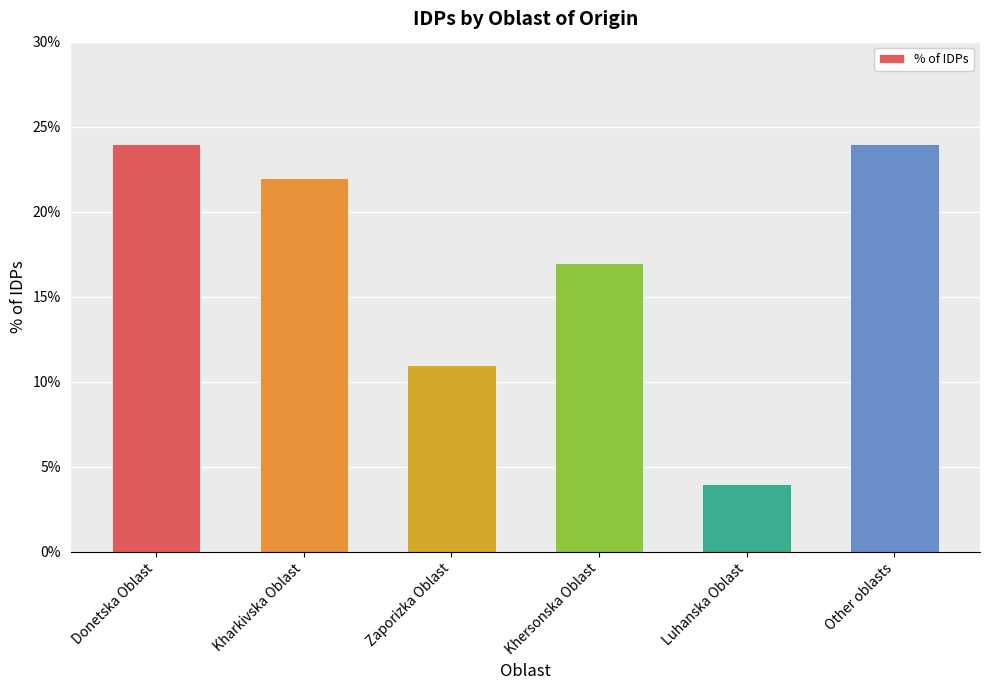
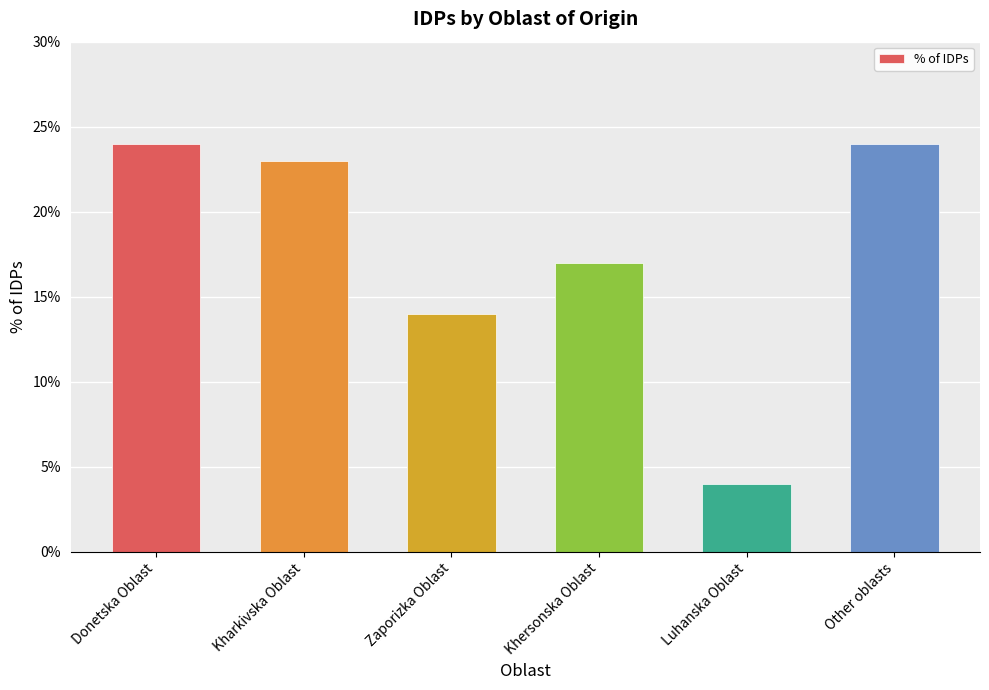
Kharkivska Oblast: 22.0% -> 23.0%
Zaporizka Oblast: 11.0% -> 14.0%
